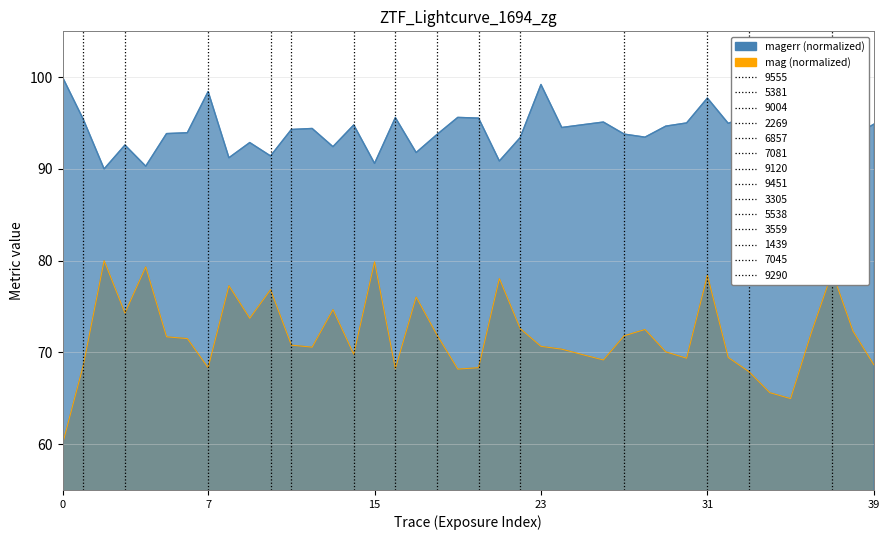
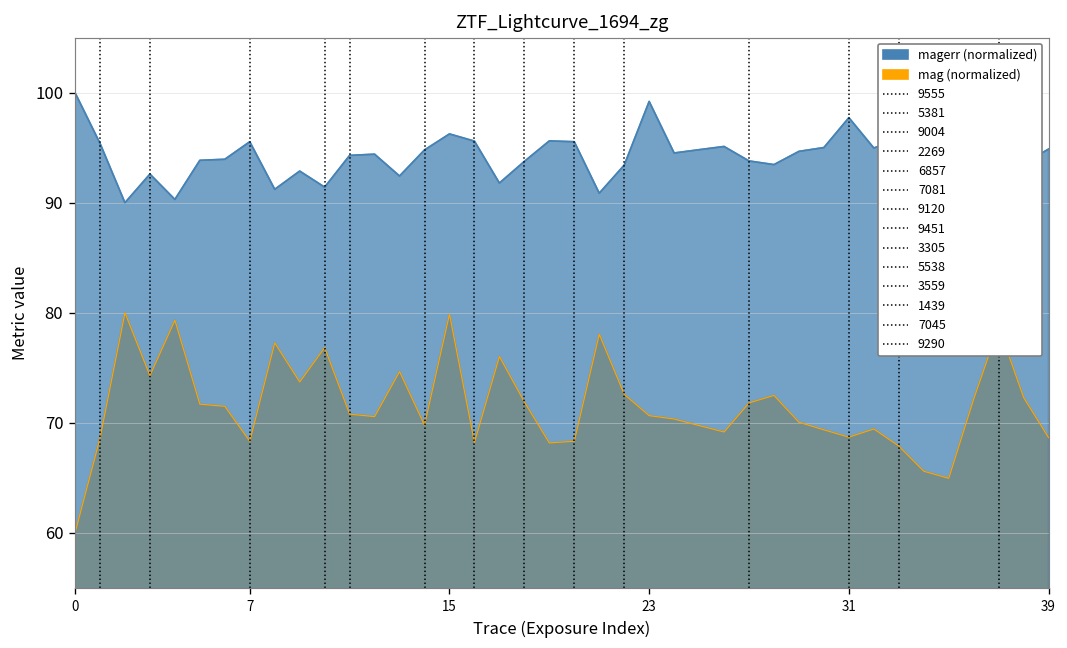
magerr (normalized), 7: 98 -> 96
magerr (normalized), 15: 91 -> 96
mag (normalized), 31: 78 -> 69
